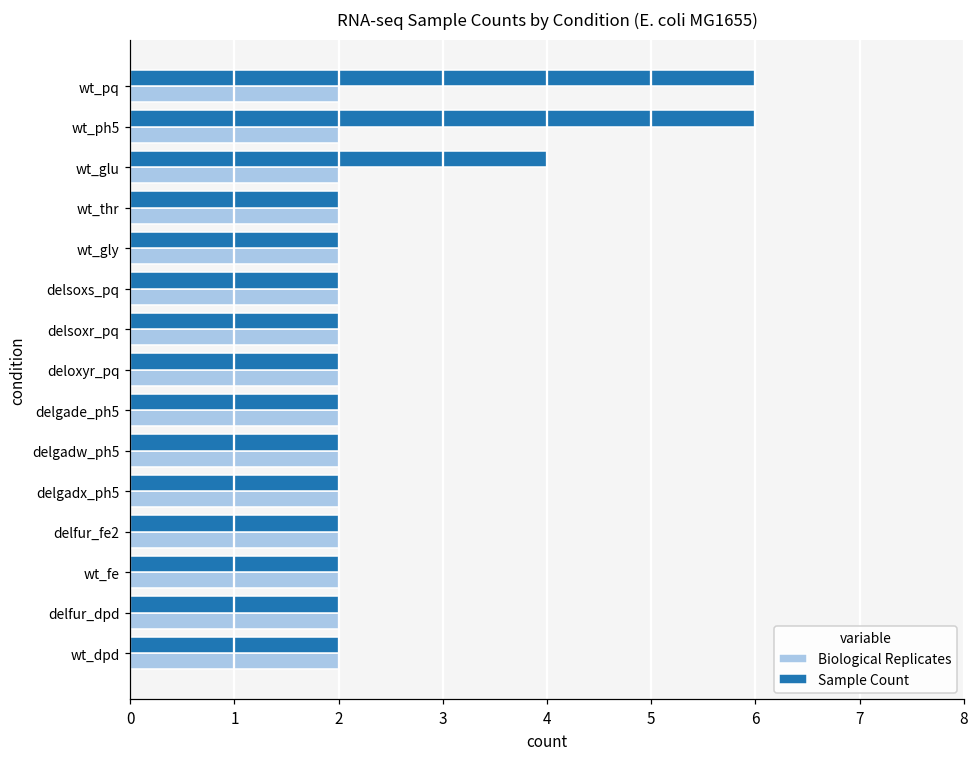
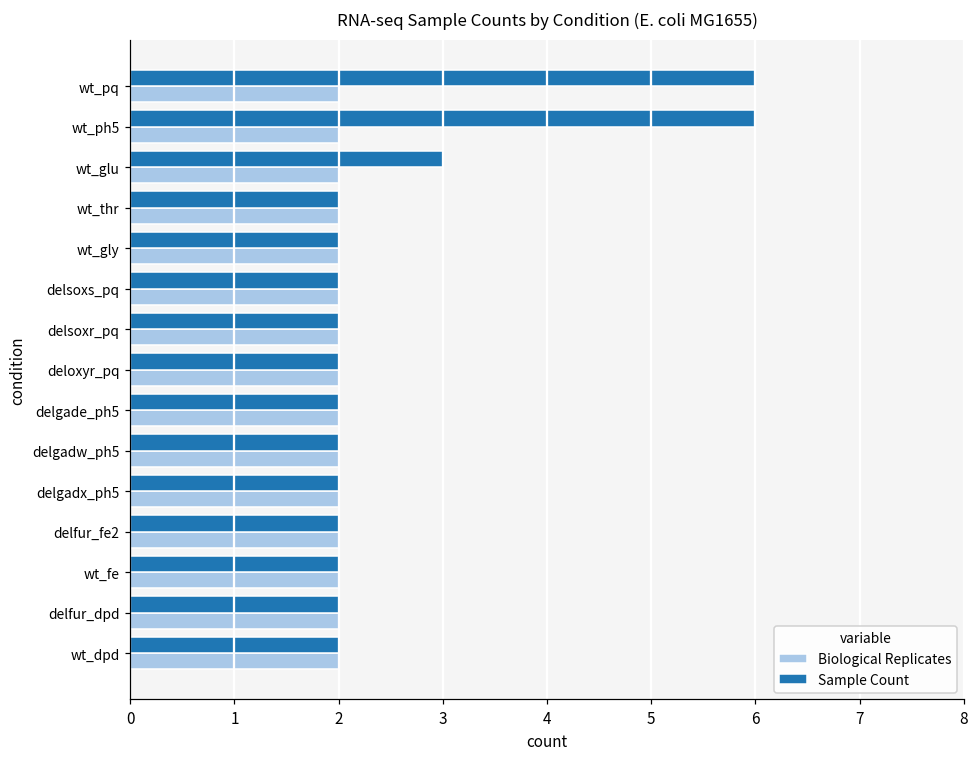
Sample Count, wt_glu: 4 -> 3
